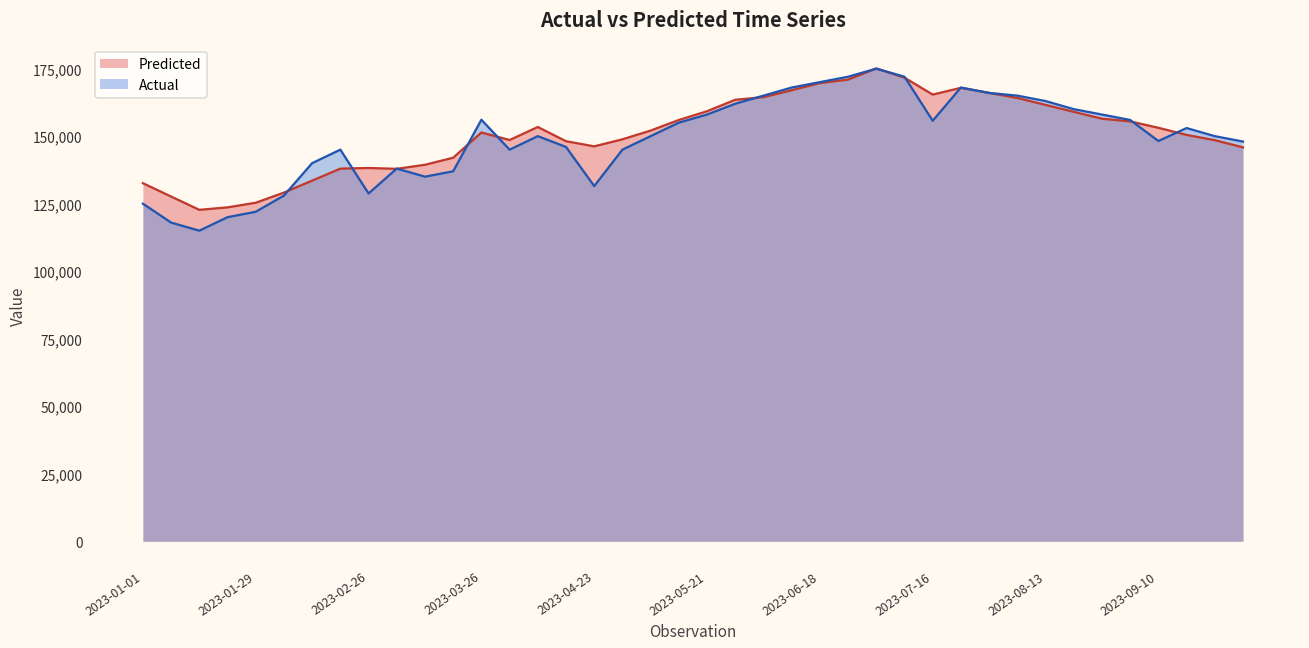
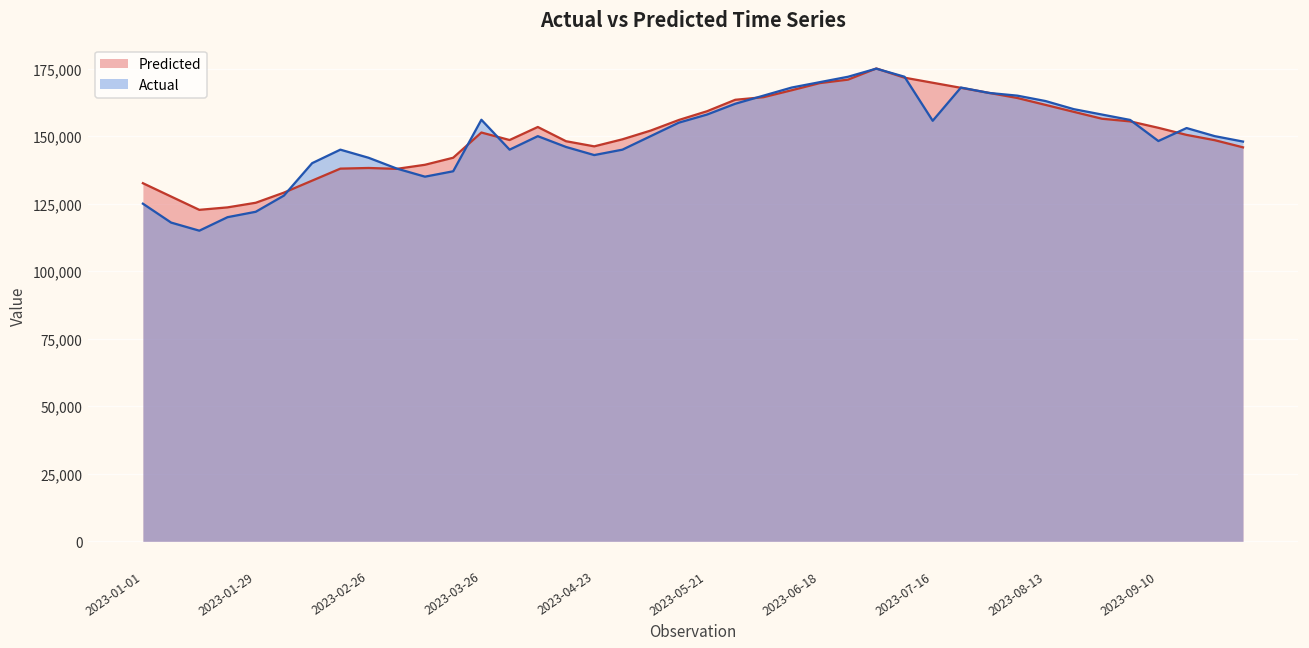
Actual, 2023-02-26: 129,000 -> 142,000
Actual, 2023-04-23: 132,000 -> 143,000
Predicted, 2023-07-16: 165,000 -> 170,000
